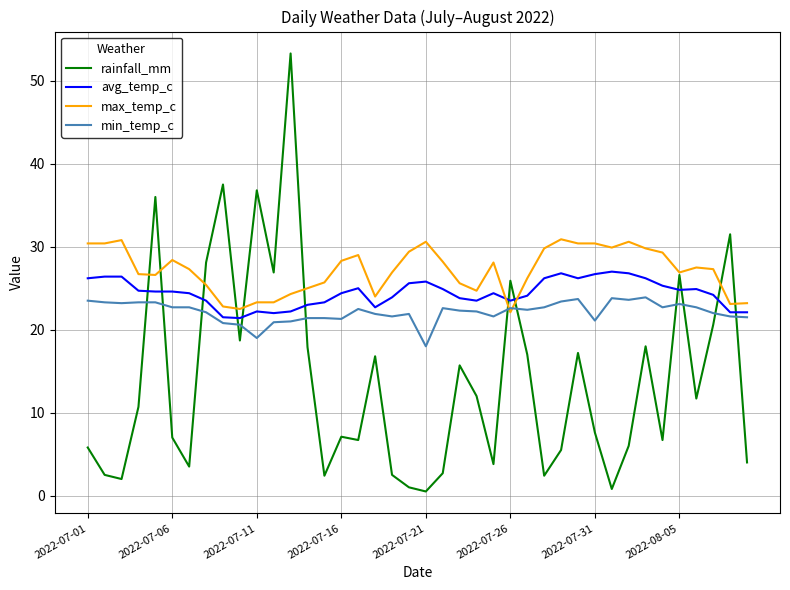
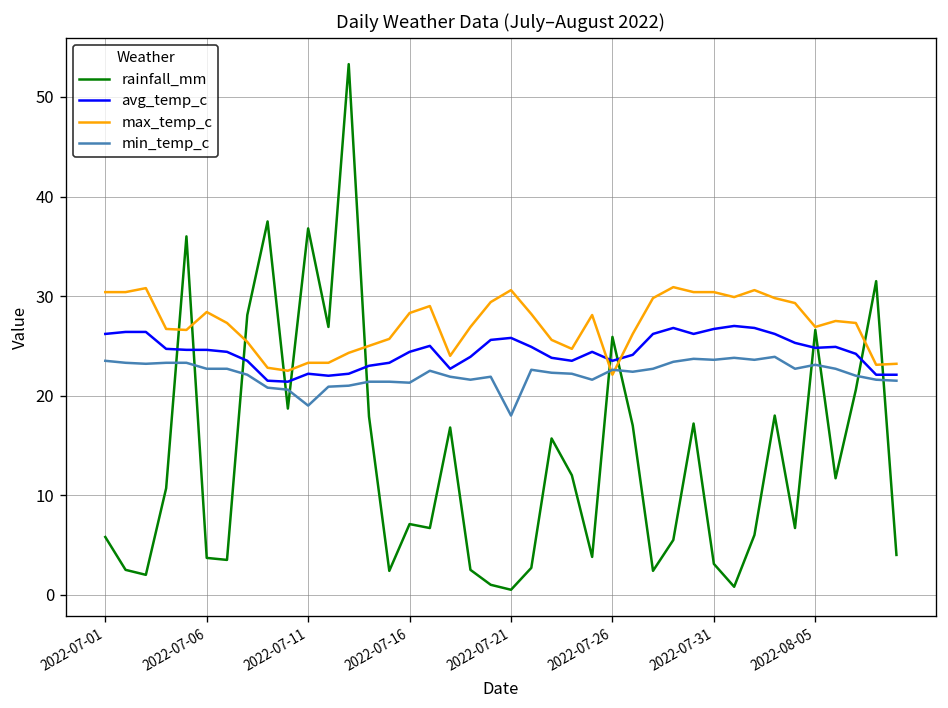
rainfall_mm, 2022-07-06: 7 -> 4
rainfall_mm, 2022-07-31: 8 -> 3
min_temp_c, 2022-07-31: 21 -> 24
